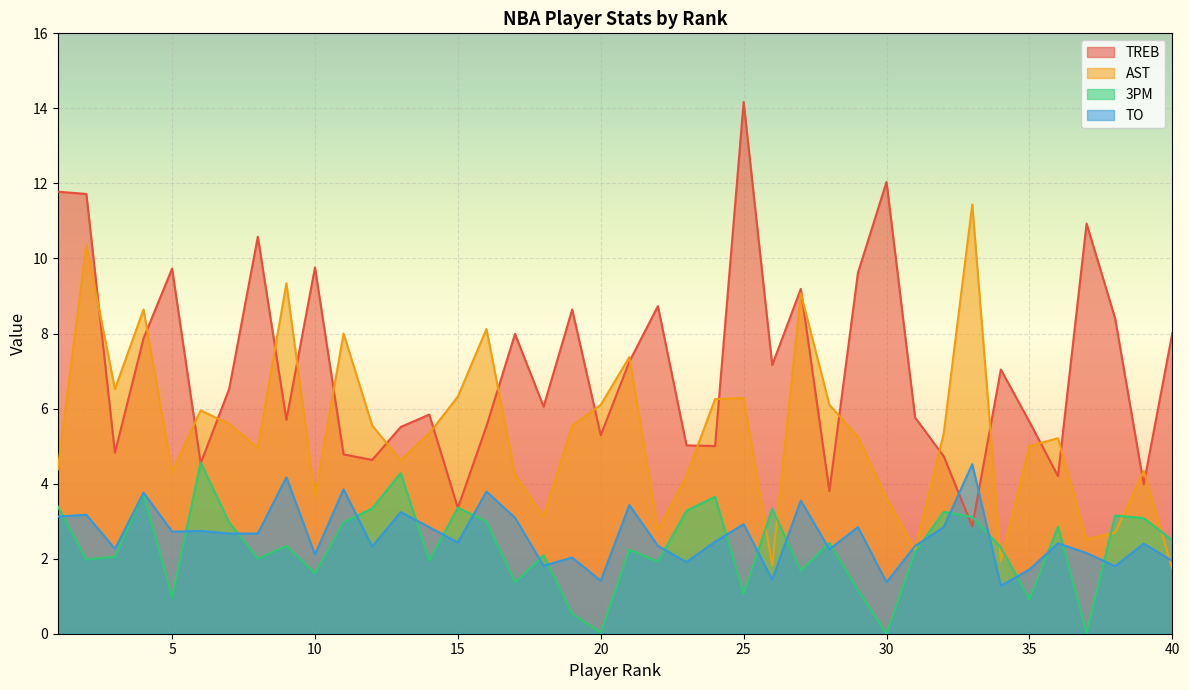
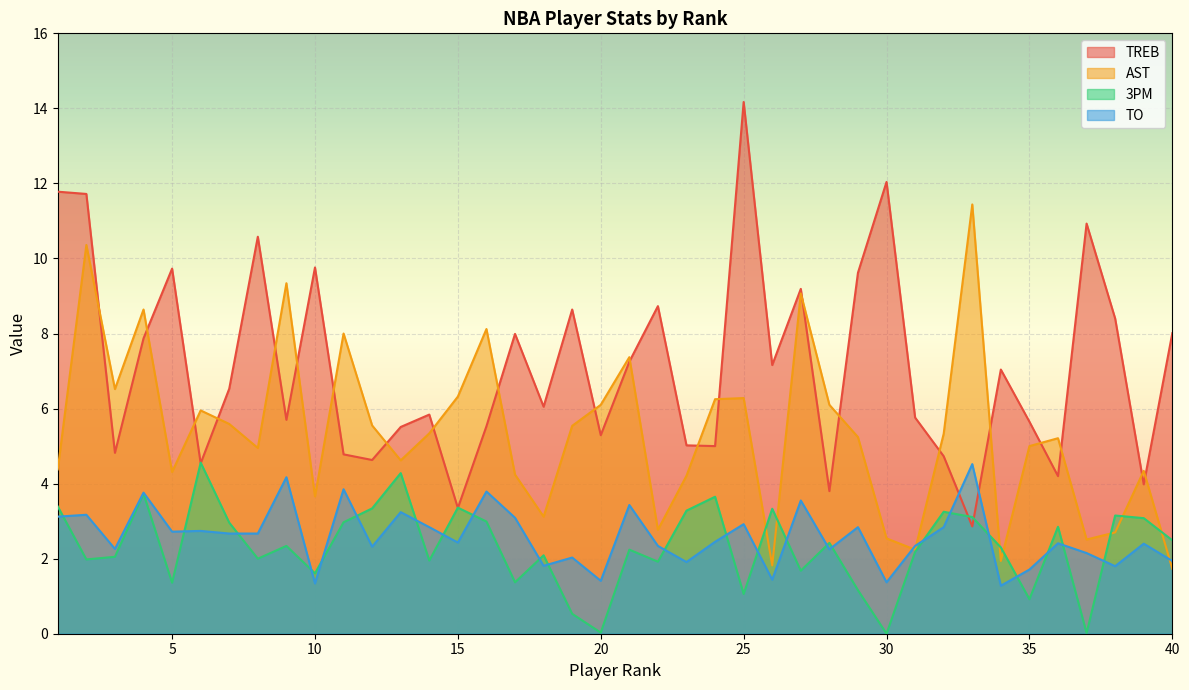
3PM, 5: 1.0 -> 1.4
TO, 10: 2.1 -> 1.3
AST, 30: 3.6 -> 2.5
